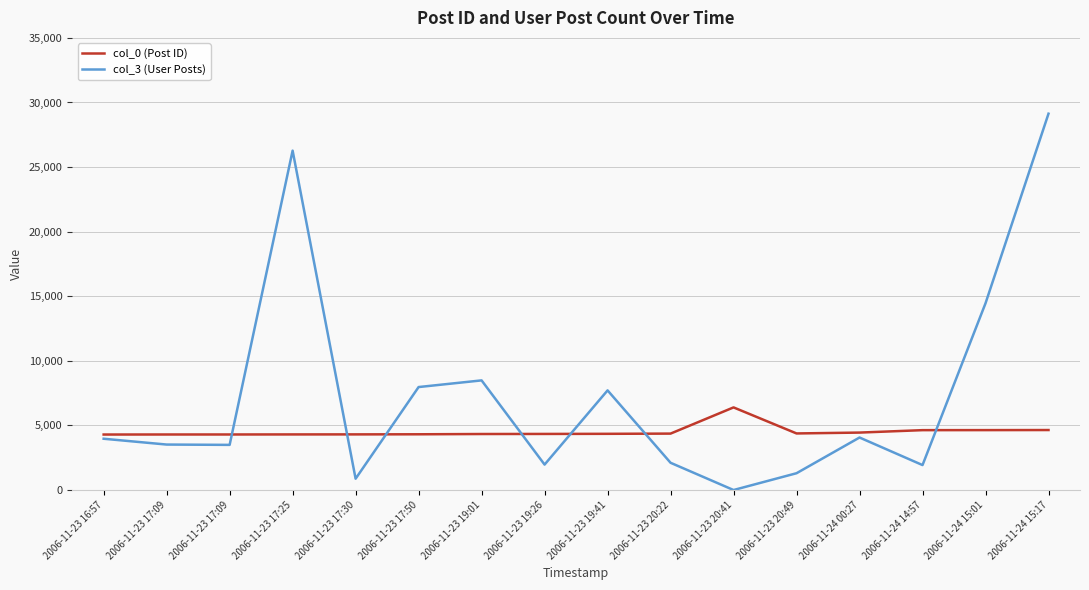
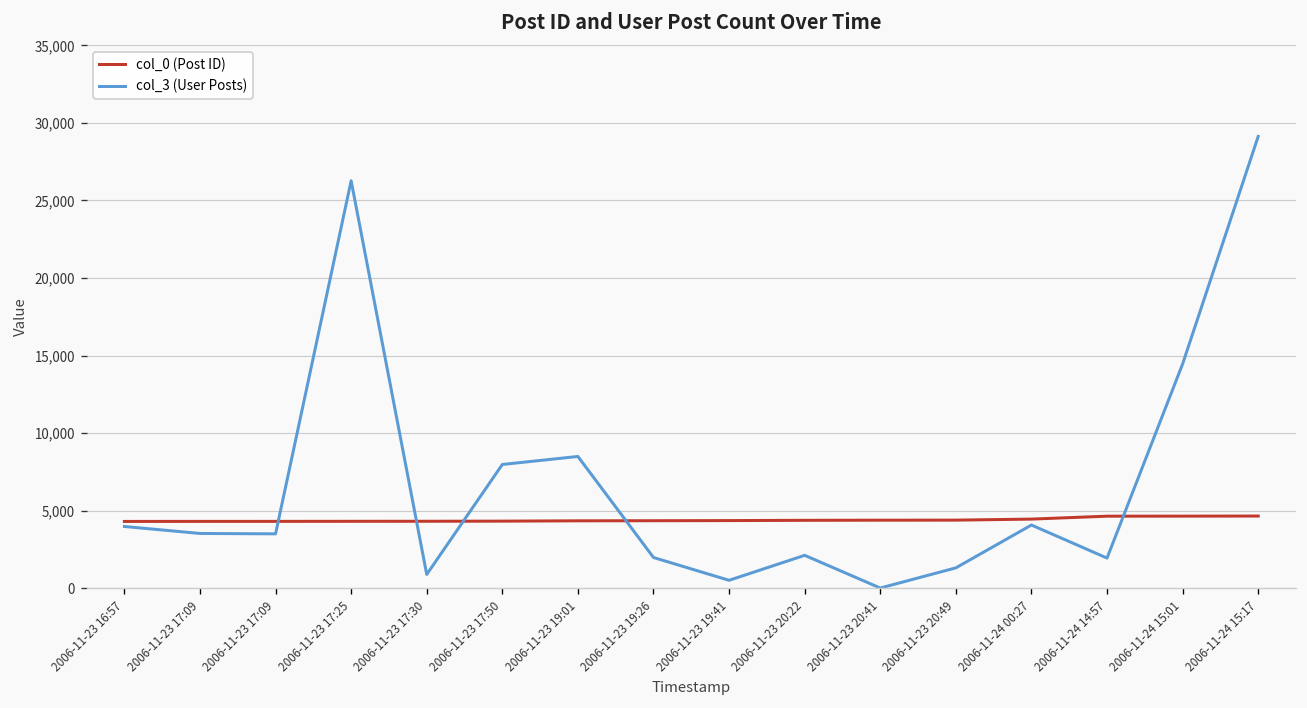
col_3 (User Posts), 2006-11-23 19:41: 7,700 -> 500
col_0 (Post ID), 2006-11-23 20:41: 6,400 -> 4,400
